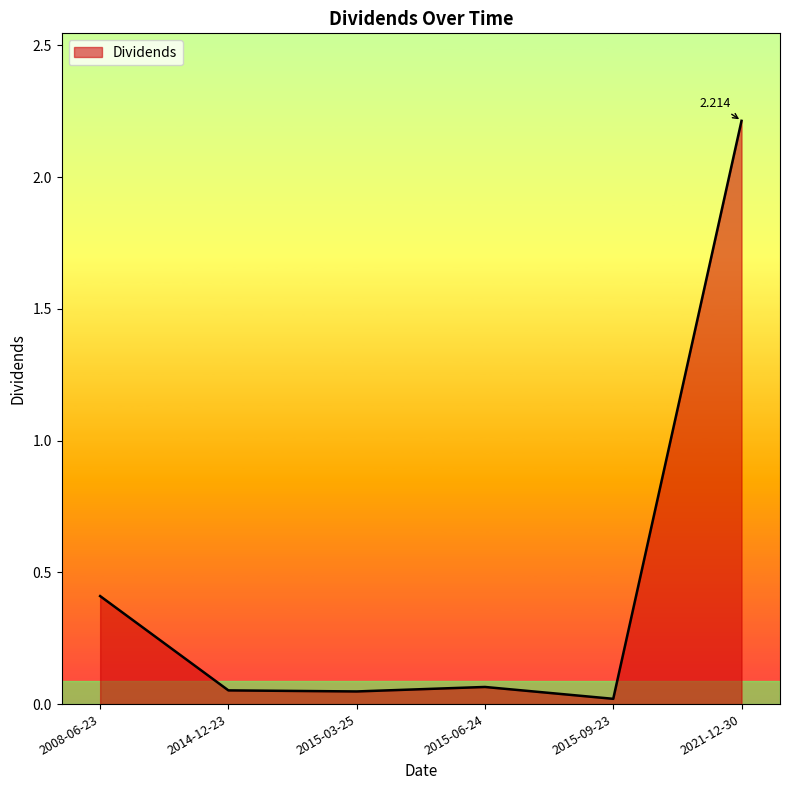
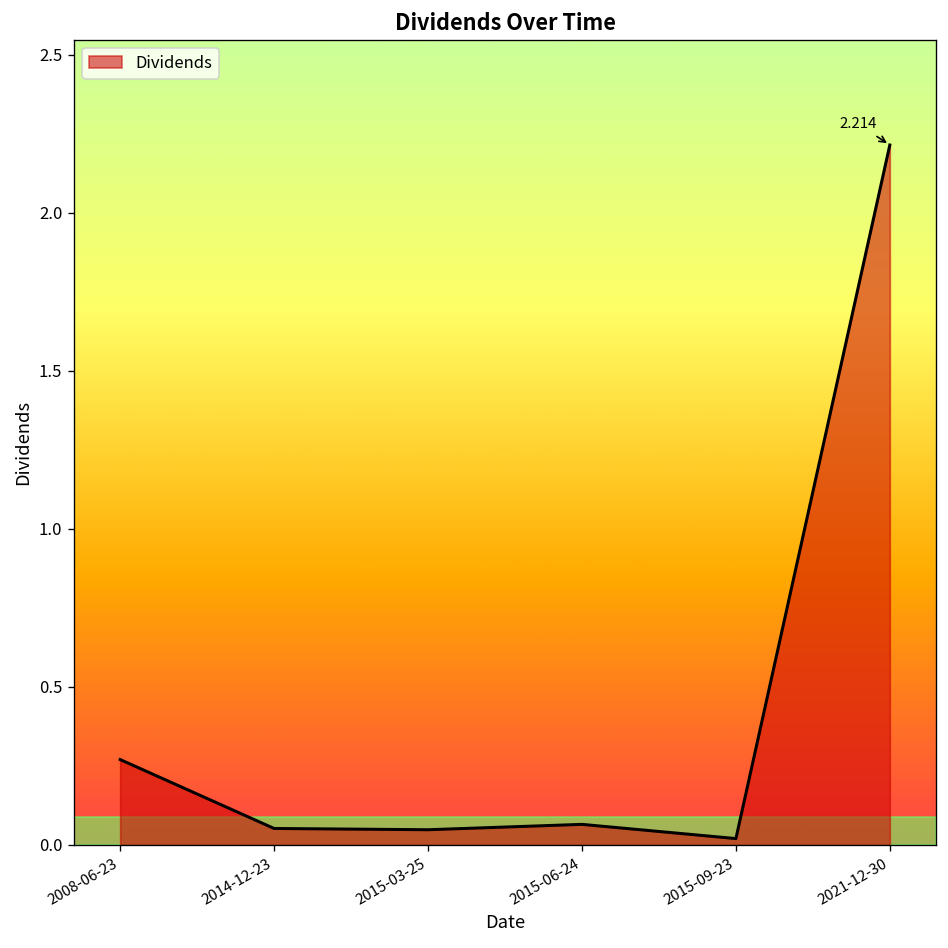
2008-06-23: 0.41 -> 0.27
